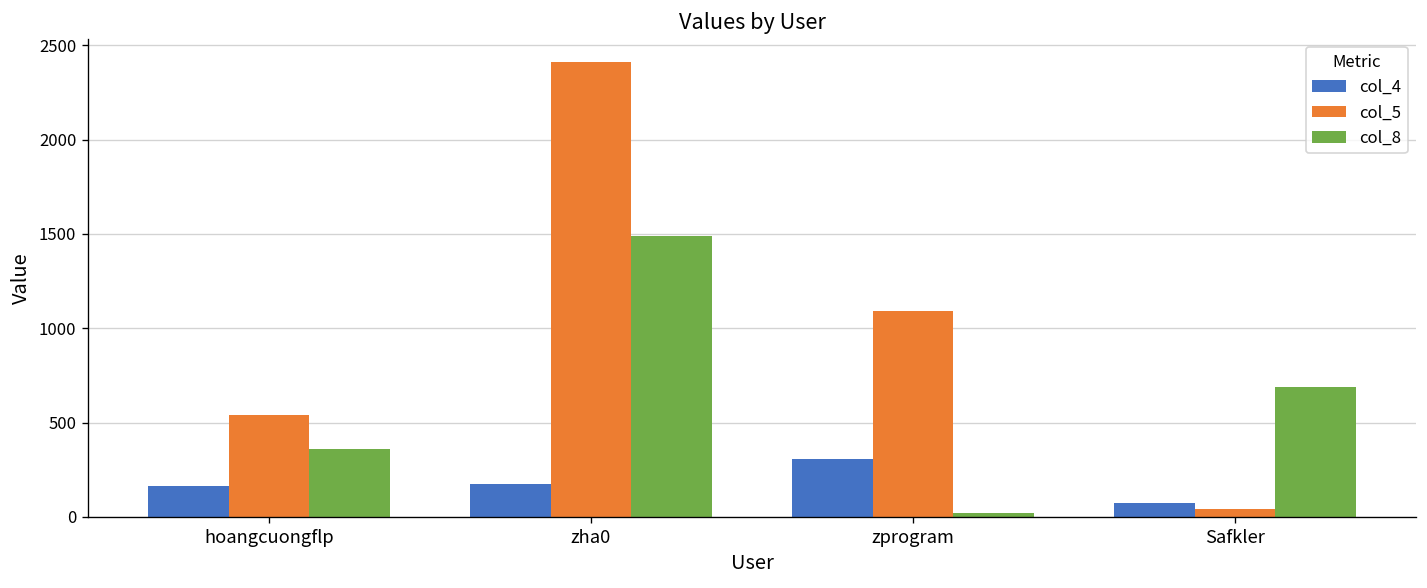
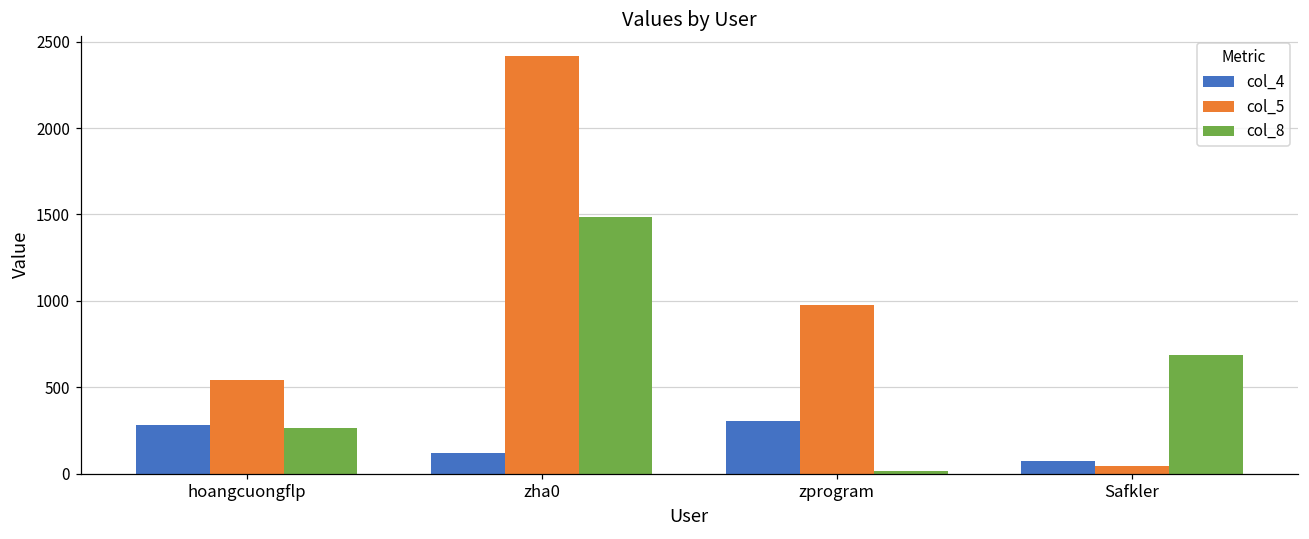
col_4, hoangcuongflp: 160 -> 280
col_8, hoangcuongflp: 360 -> 270
col_4, zha0: 180 -> 120
col_5, zprogram: 1090 -> 980
